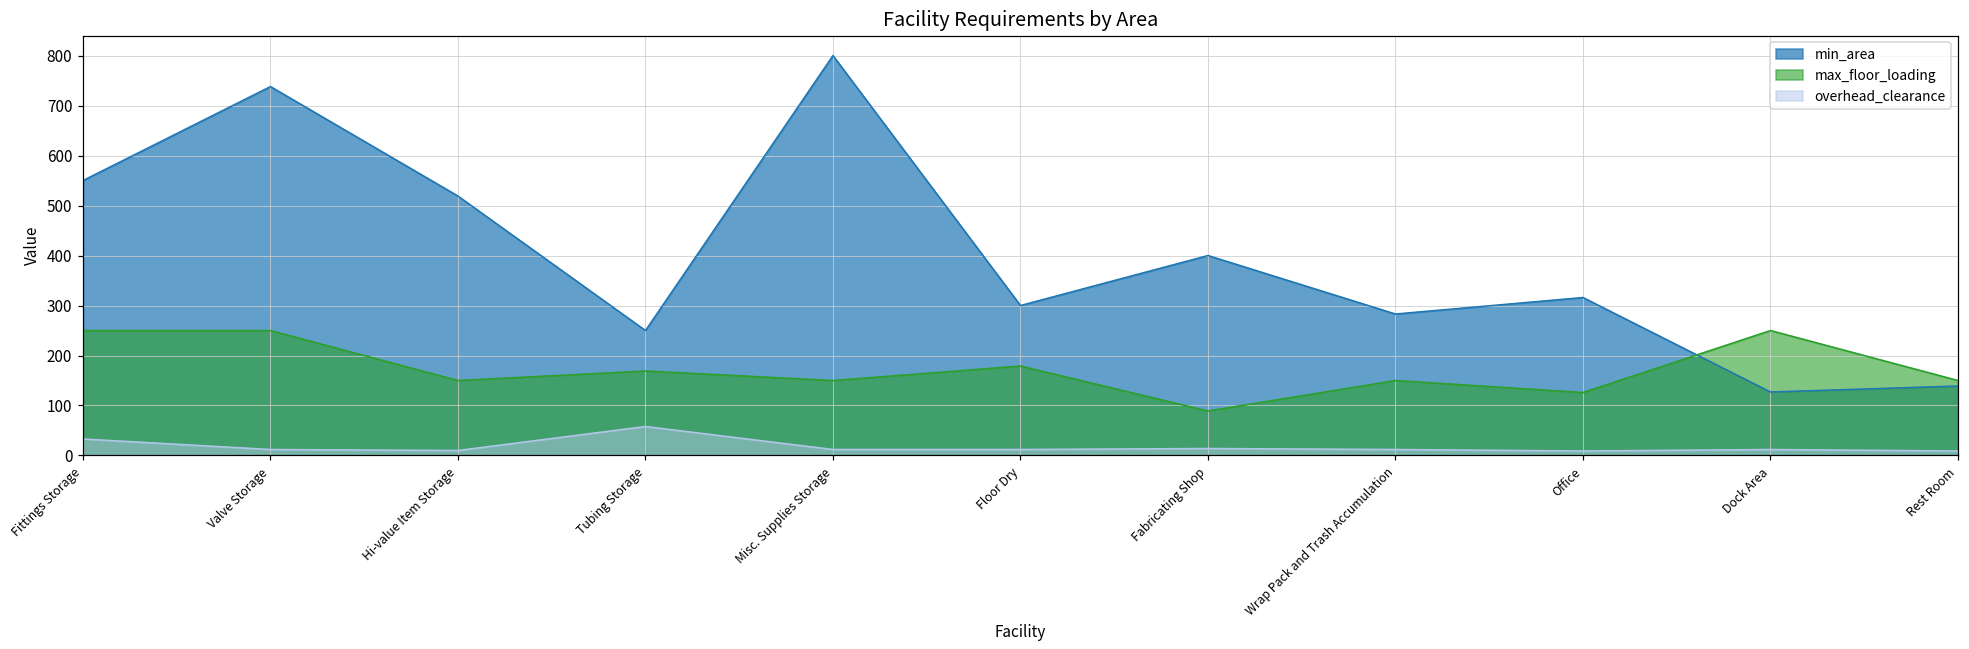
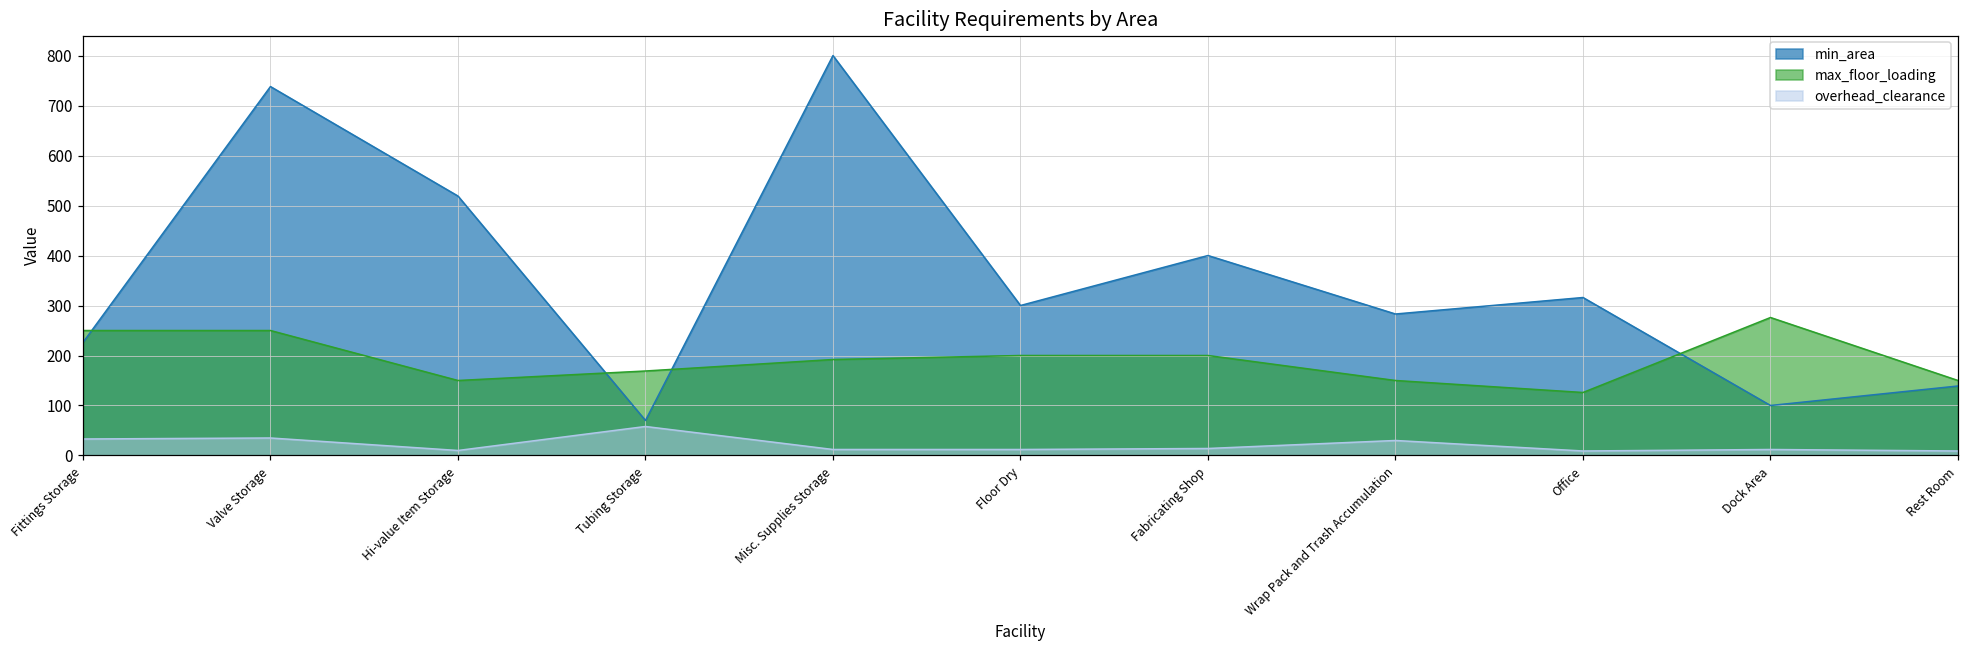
min_area, Fittings Storage: 550 -> 230
overhead_clearance, Valve Storage: 10 -> 40
min_area, Tubing Storage: 250 -> 70
max_floor_loading, Misc. Supplies Storage: 150 -> 190
max_floor_loading, Floor Dry: 180 -> 200
max_floor_loading, Fabricating Shop: 90 -> 200
overhead_clearance, Wrap Pack and Trash Accumulation: 10 -> 30
min_area, Dock Area: 130 -> 100
max_floor_loading, Dock Area: 250 -> 280
